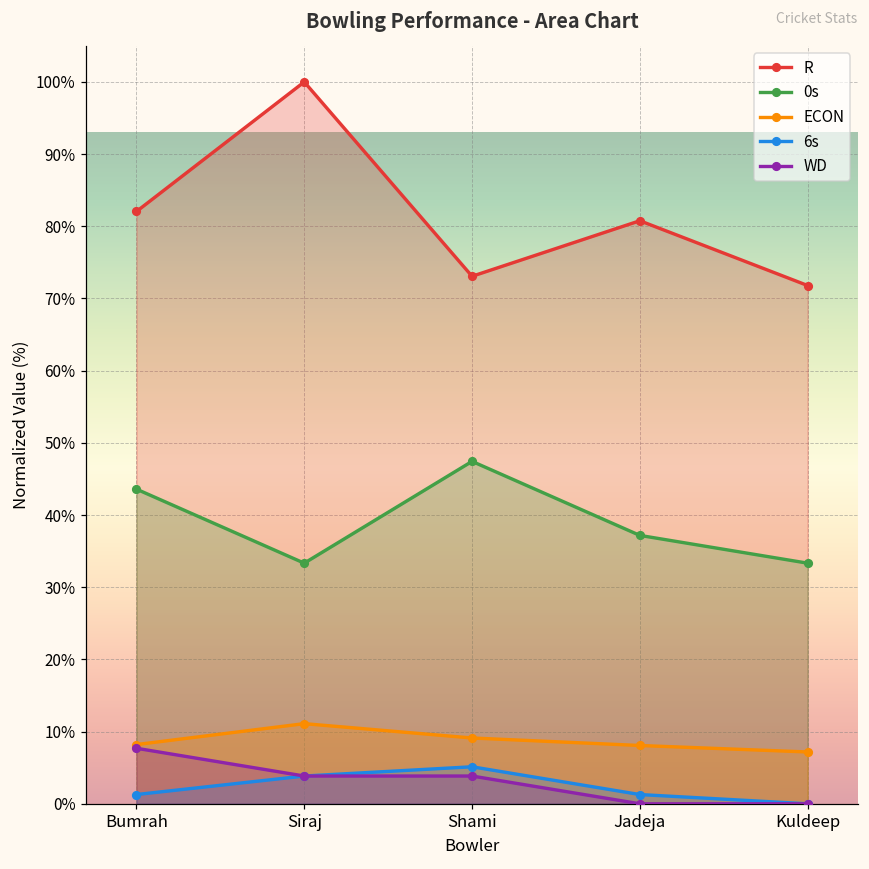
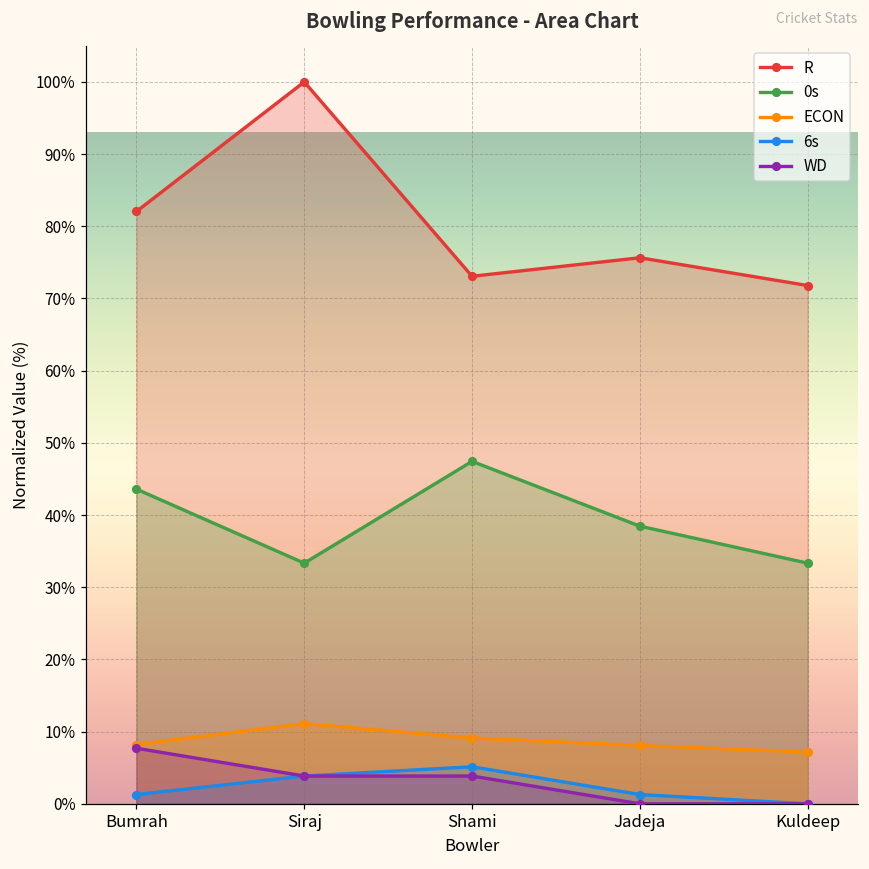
R, Jadeja: 81% -> 76%
0s, Jadeja: 37% -> 38%
